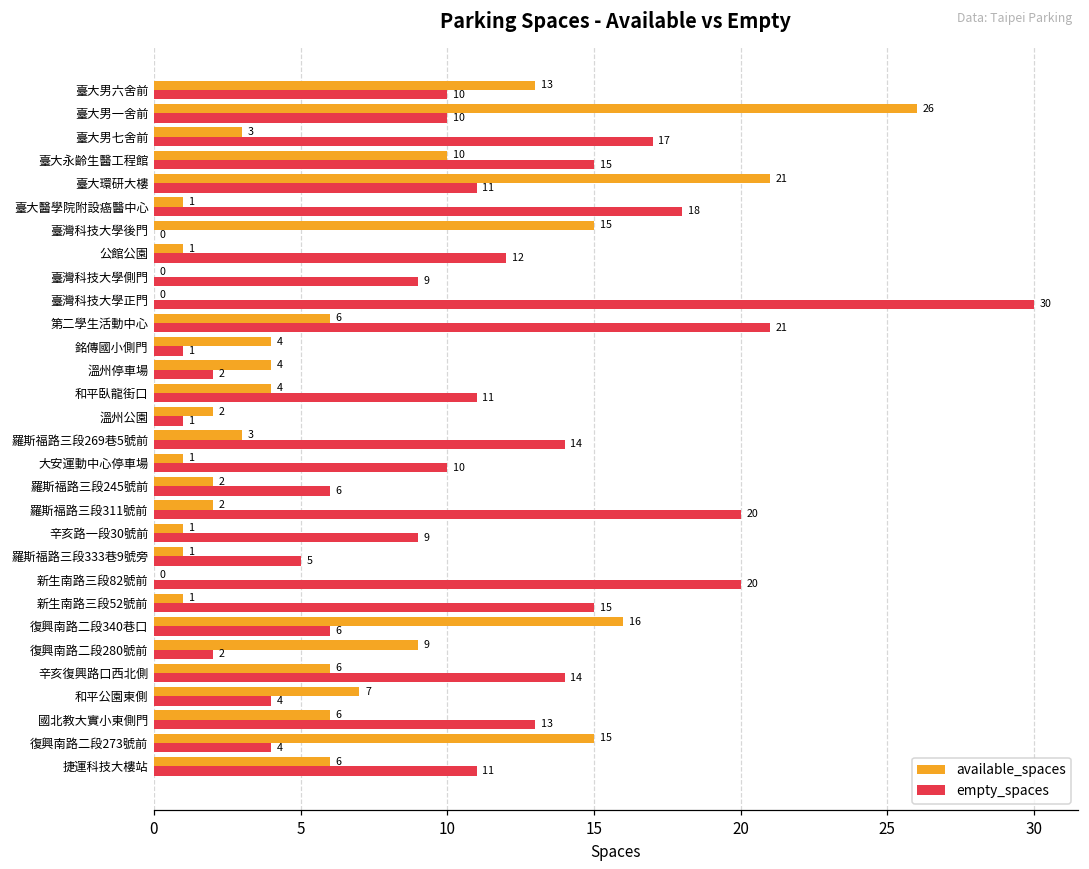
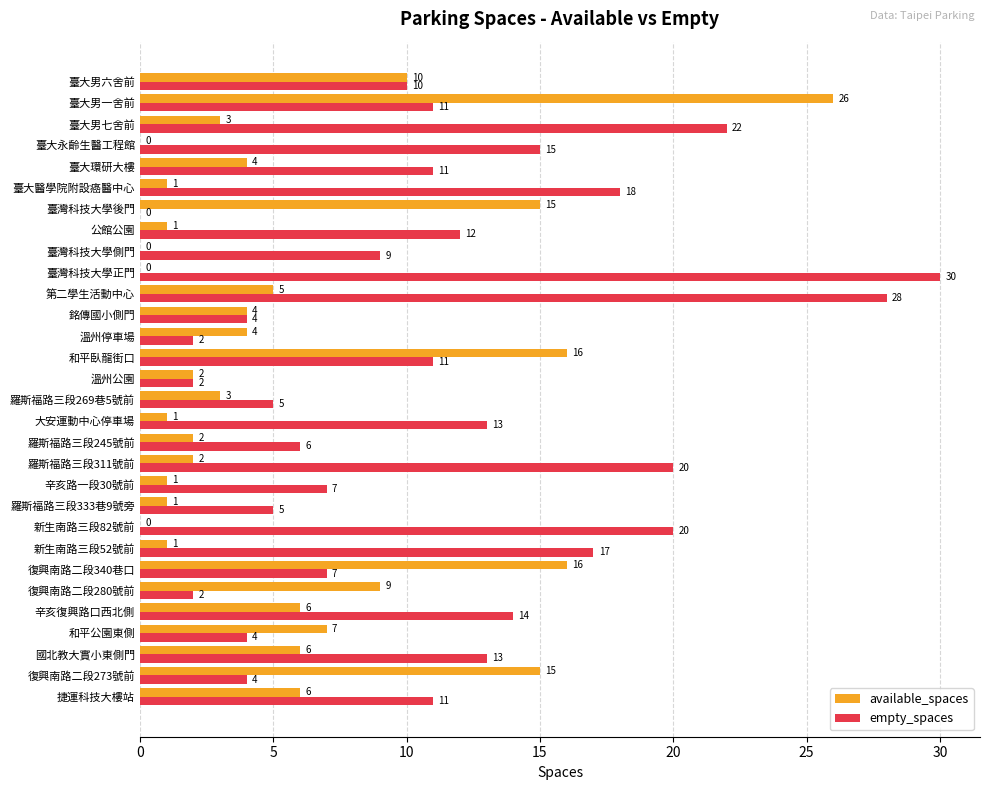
available_spaces, 臺大男六舍前: 13 -> 10
empty_spaces, 臺大男一舍前: 10 -> 11
empty_spaces, 臺大男七舍前: 17 -> 22
available_spaces, 臺大永齡生醫工程館: 10 -> 0
available_spaces, 臺大環研大樓: 21 -> 4
available_spaces, 第二學生活動中心: 6 -> 5
empty_spaces, 第二學生活動中心: 21 -> 28
empty_spaces, 銘傳國小側門: 1 -> 4
available_spaces, 和平臥龍街口: 4 -> 16
empty_spaces, 溫州公園: 1 -> 2
empty_spaces, 羅斯福路三段269巷5號前: 14 -> 5
empty_spaces, 大安運動中心停車場: 10 -> 13
empty_spaces, 辛亥路一段30號前: 9 -> 7
empty_spaces, 新生南路三段52號前: 15 -> 17
empty_spaces, 復興南路二段340巷口: 6 -> 7
